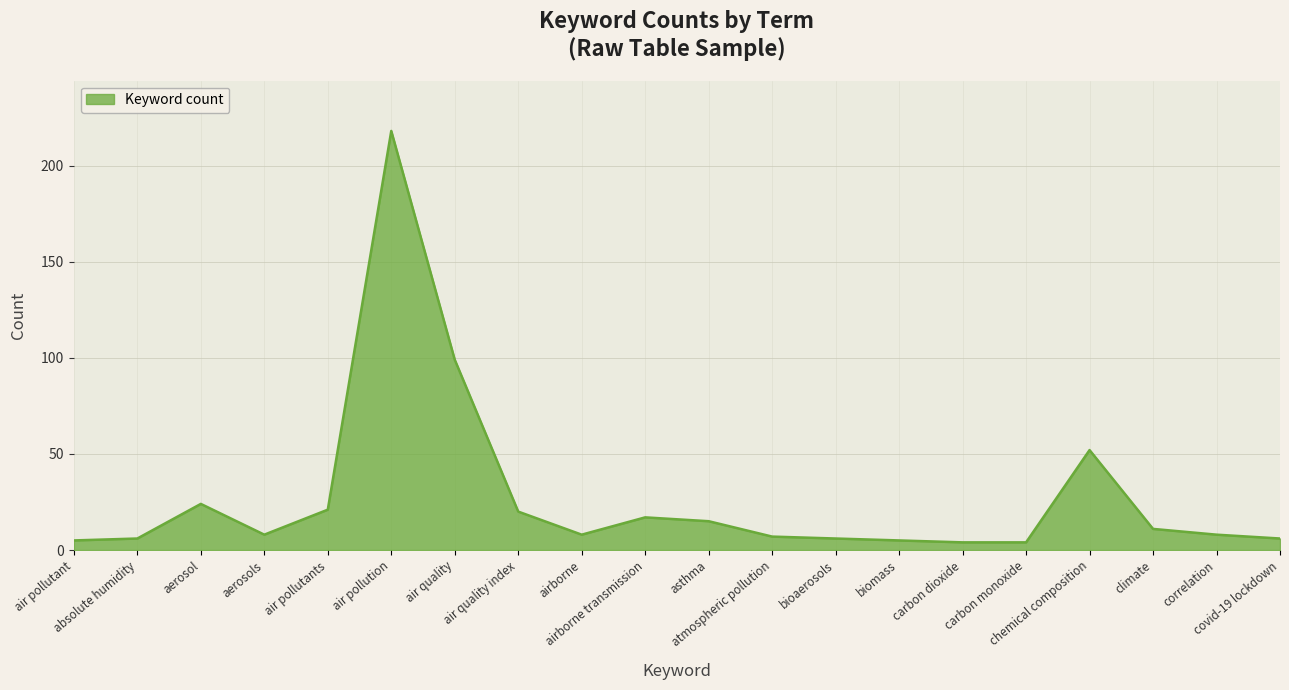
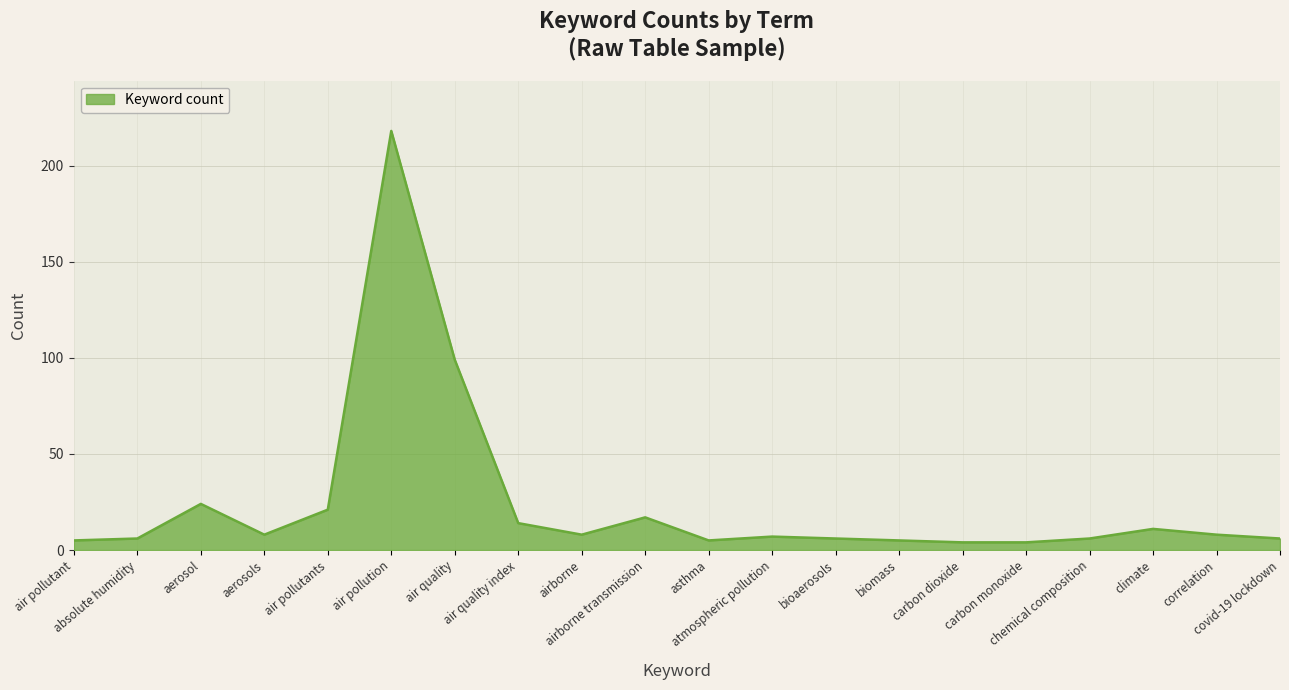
air quality index: 20 -> 14
asthma: 15 -> 5
chemical composition: 52 -> 6
